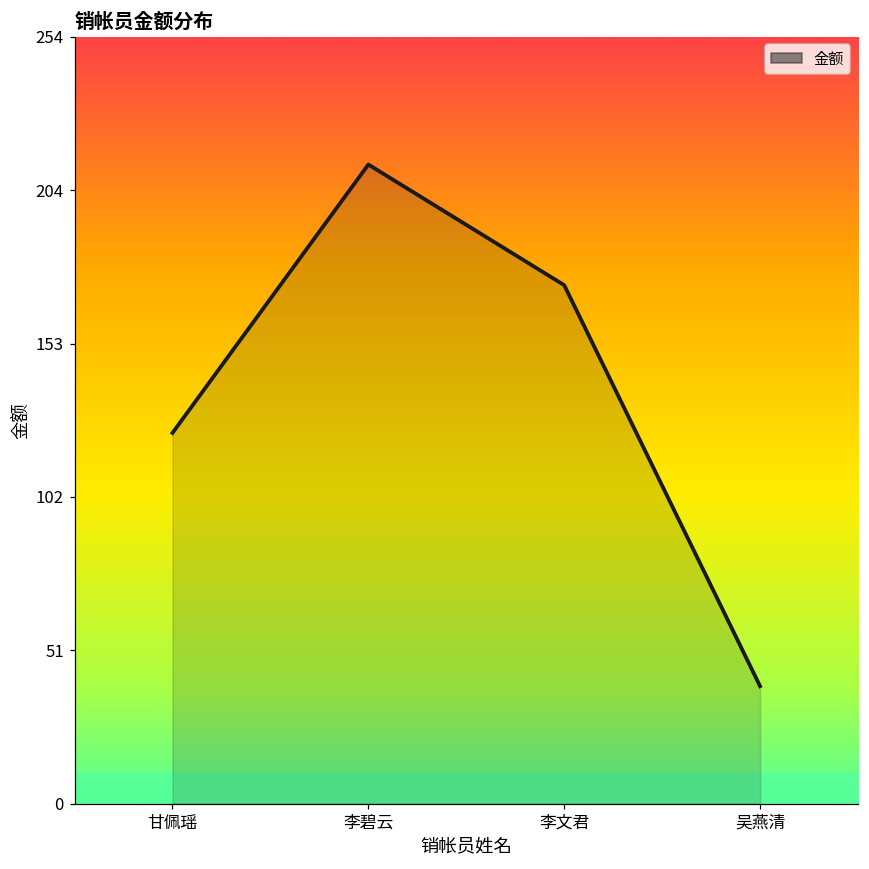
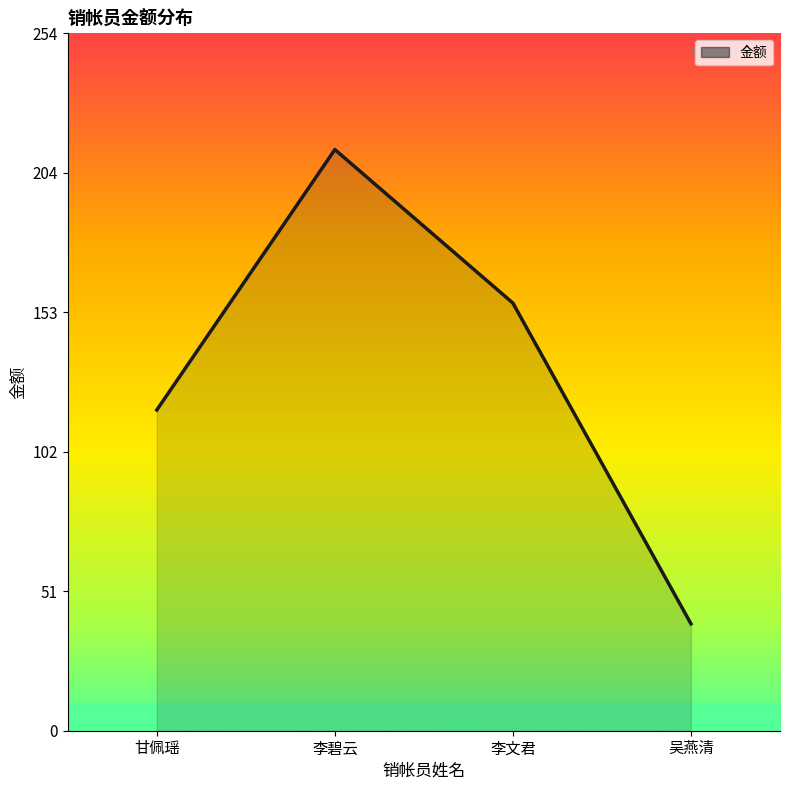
甘佩瑶: 123 -> 117
李文君: 172 -> 156
